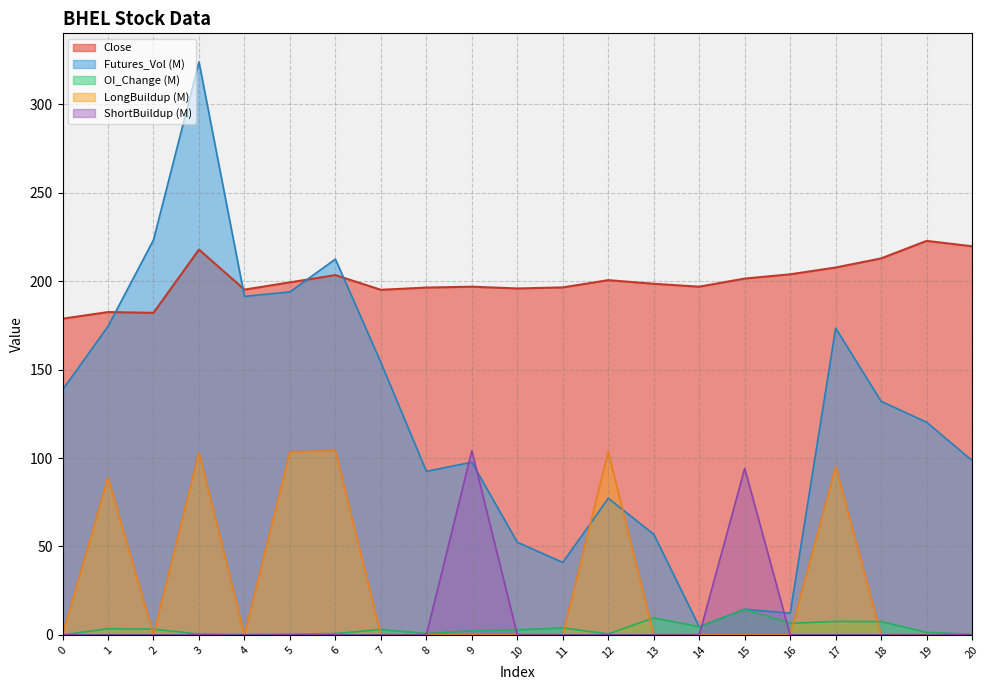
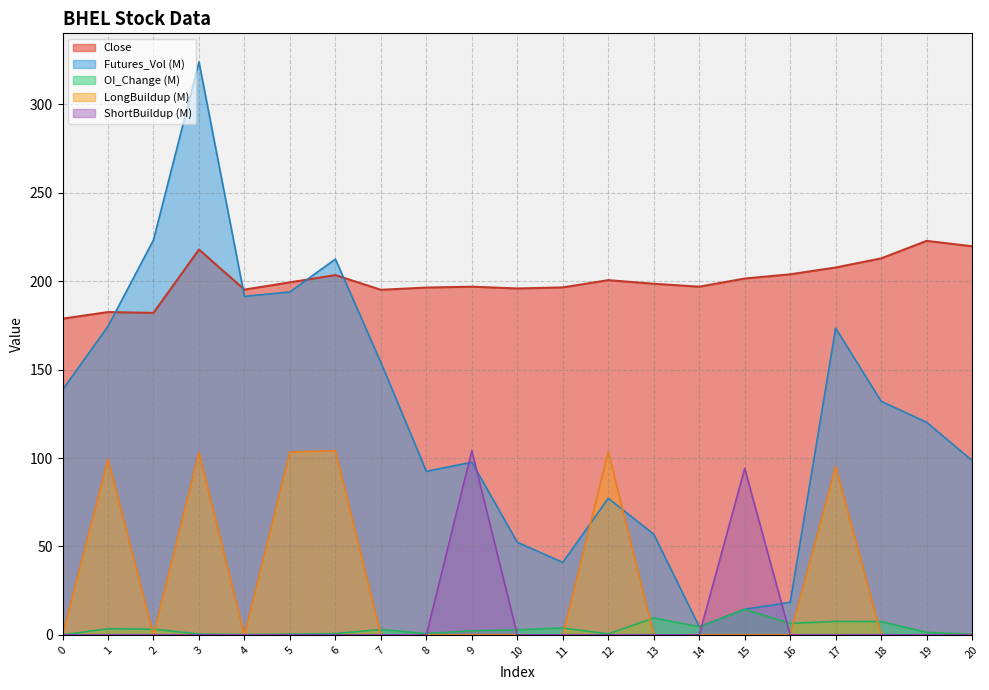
LongBuildup (M), 1: 89 -> 99
Futures_Vol (M), 16: 12 -> 18
